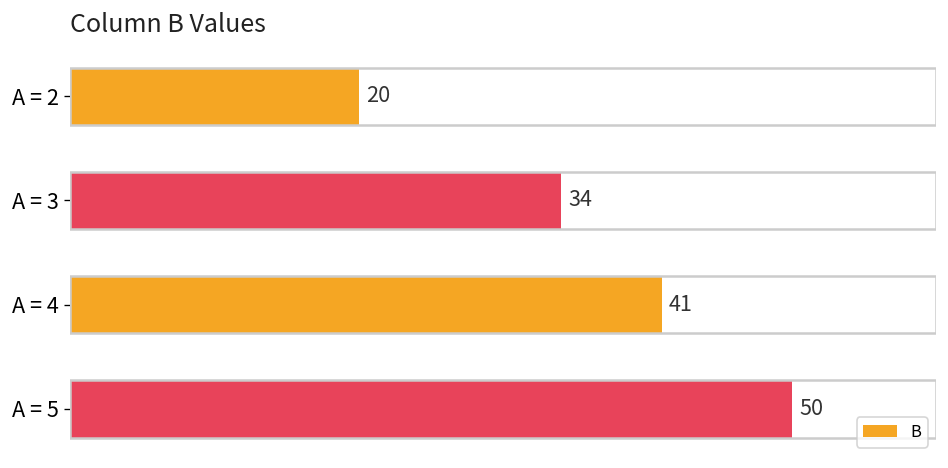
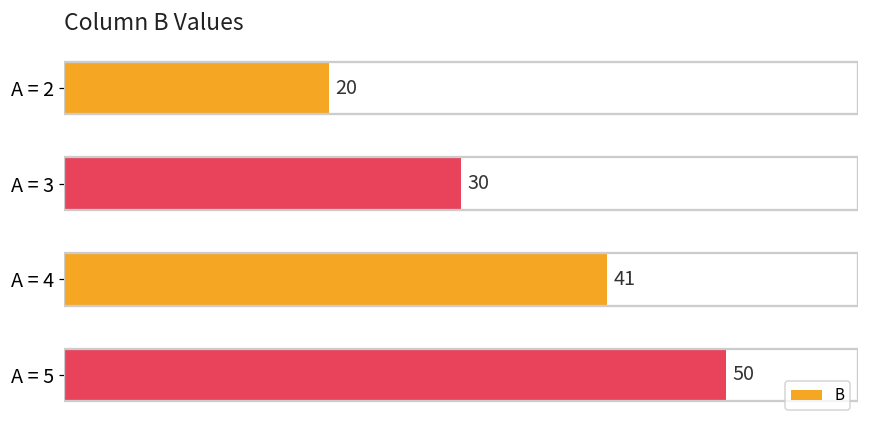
A = 3: 34 -> 30
